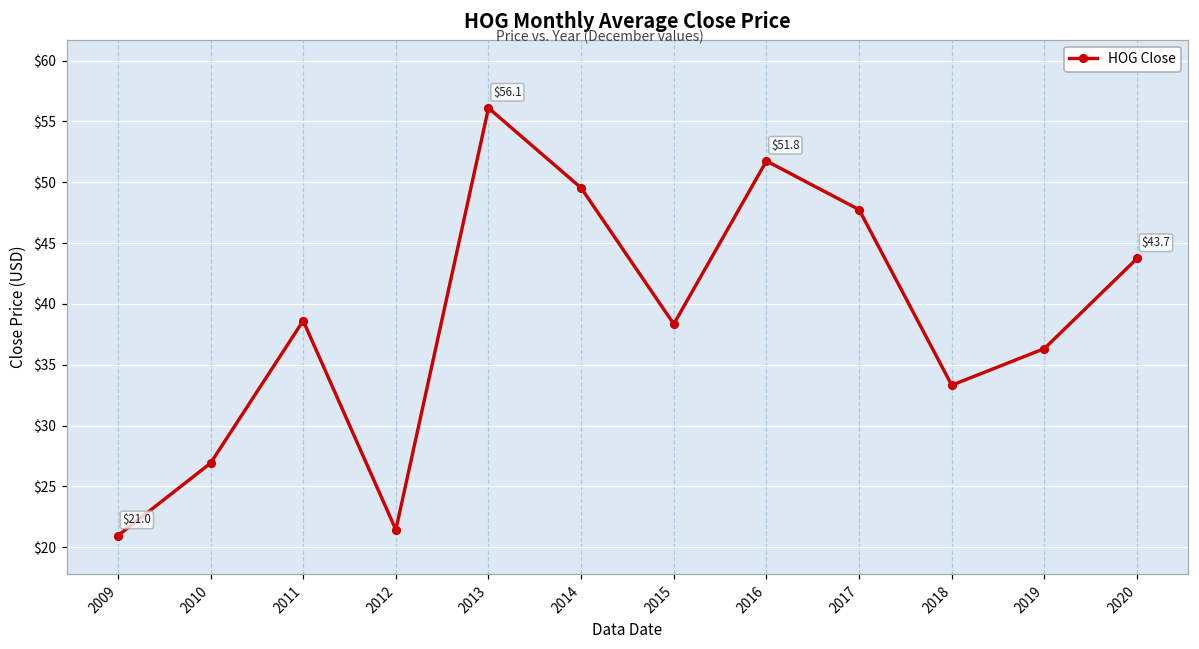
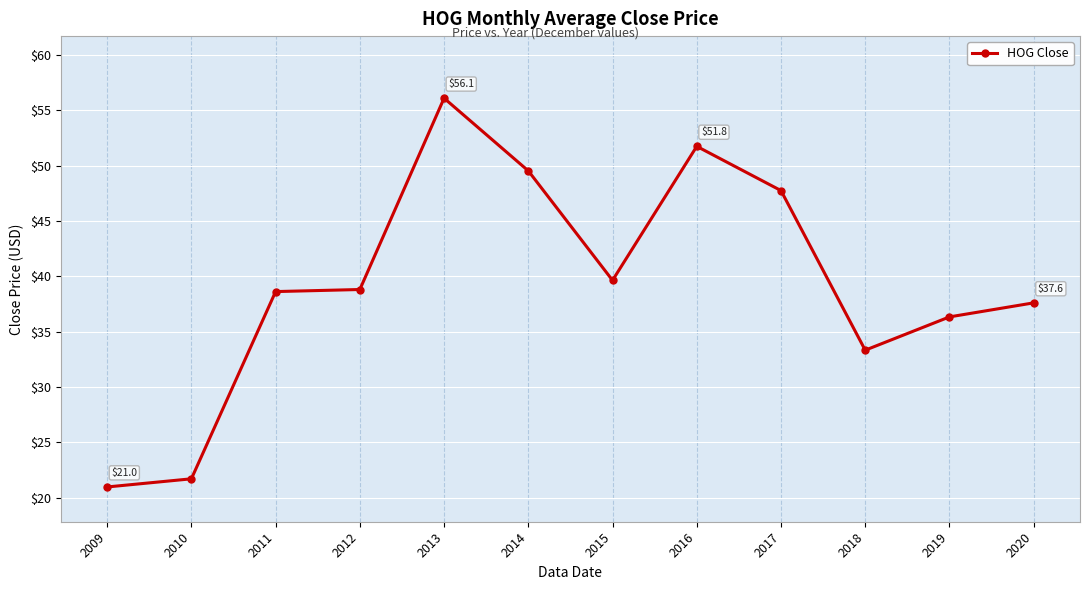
2010: $26.9 -> $21.7
2012: $21.4 -> $38.8
2015: $38.3 -> $39.6
2020: $43.7 -> $37.6
